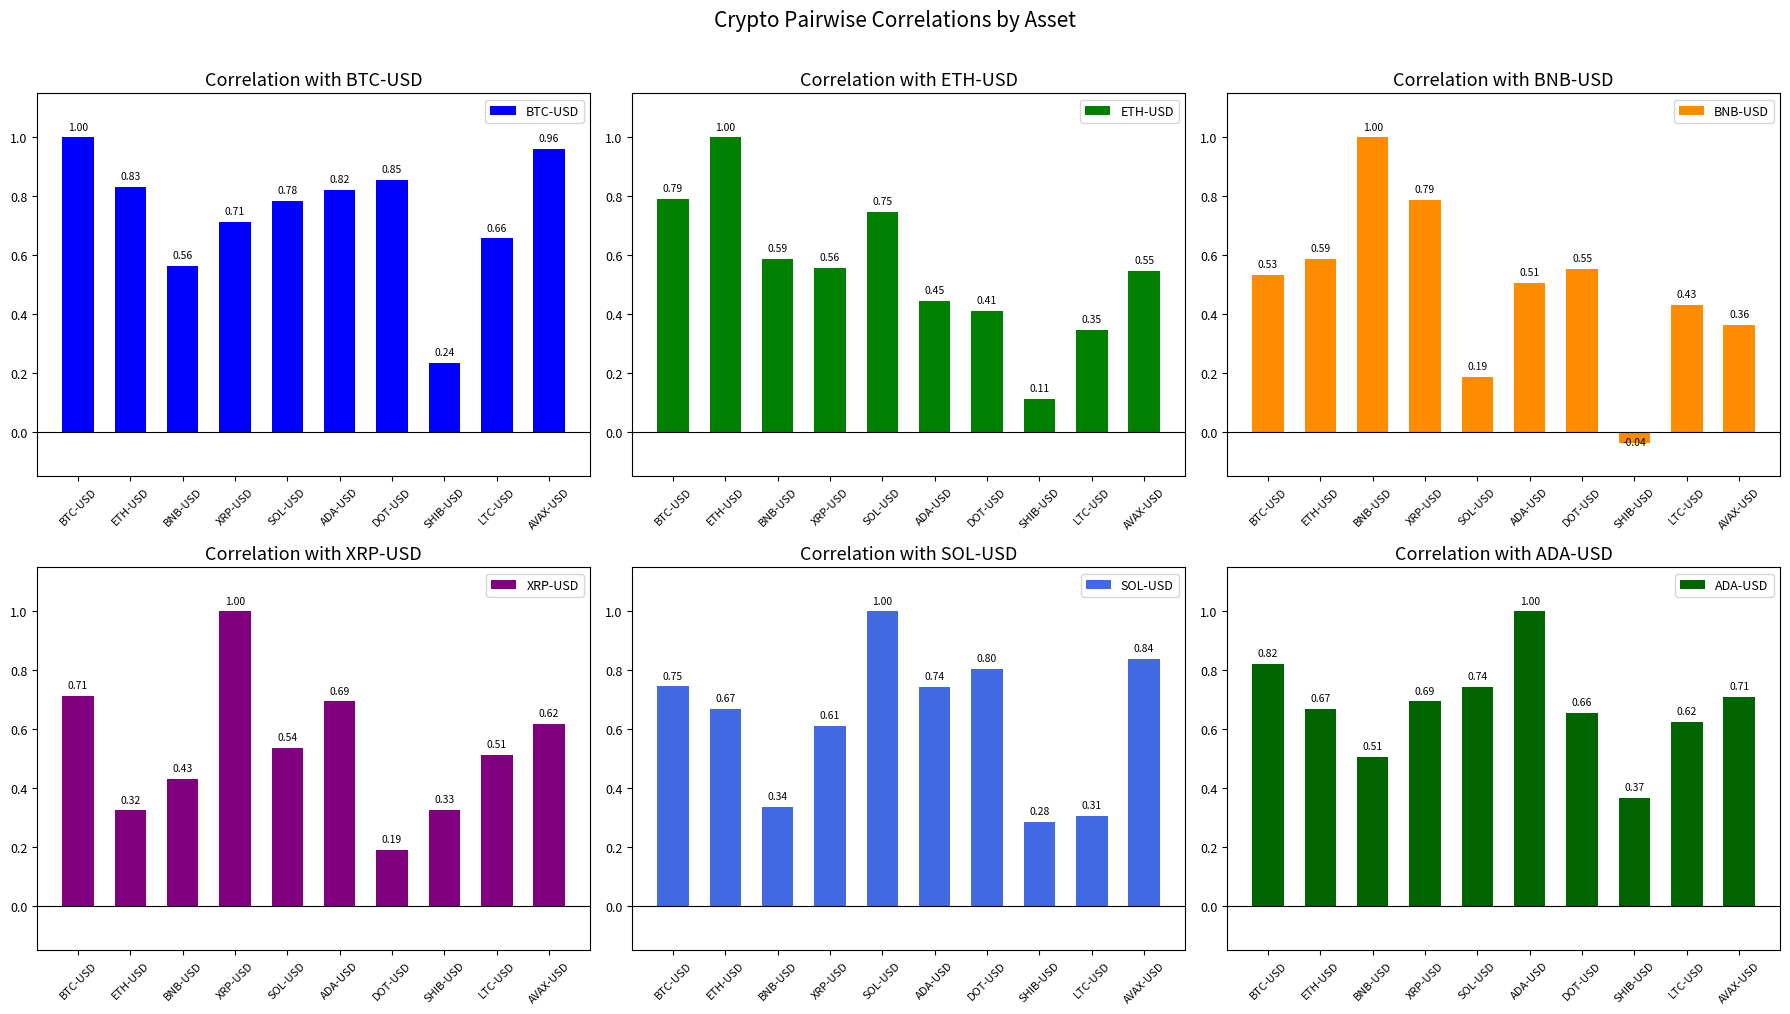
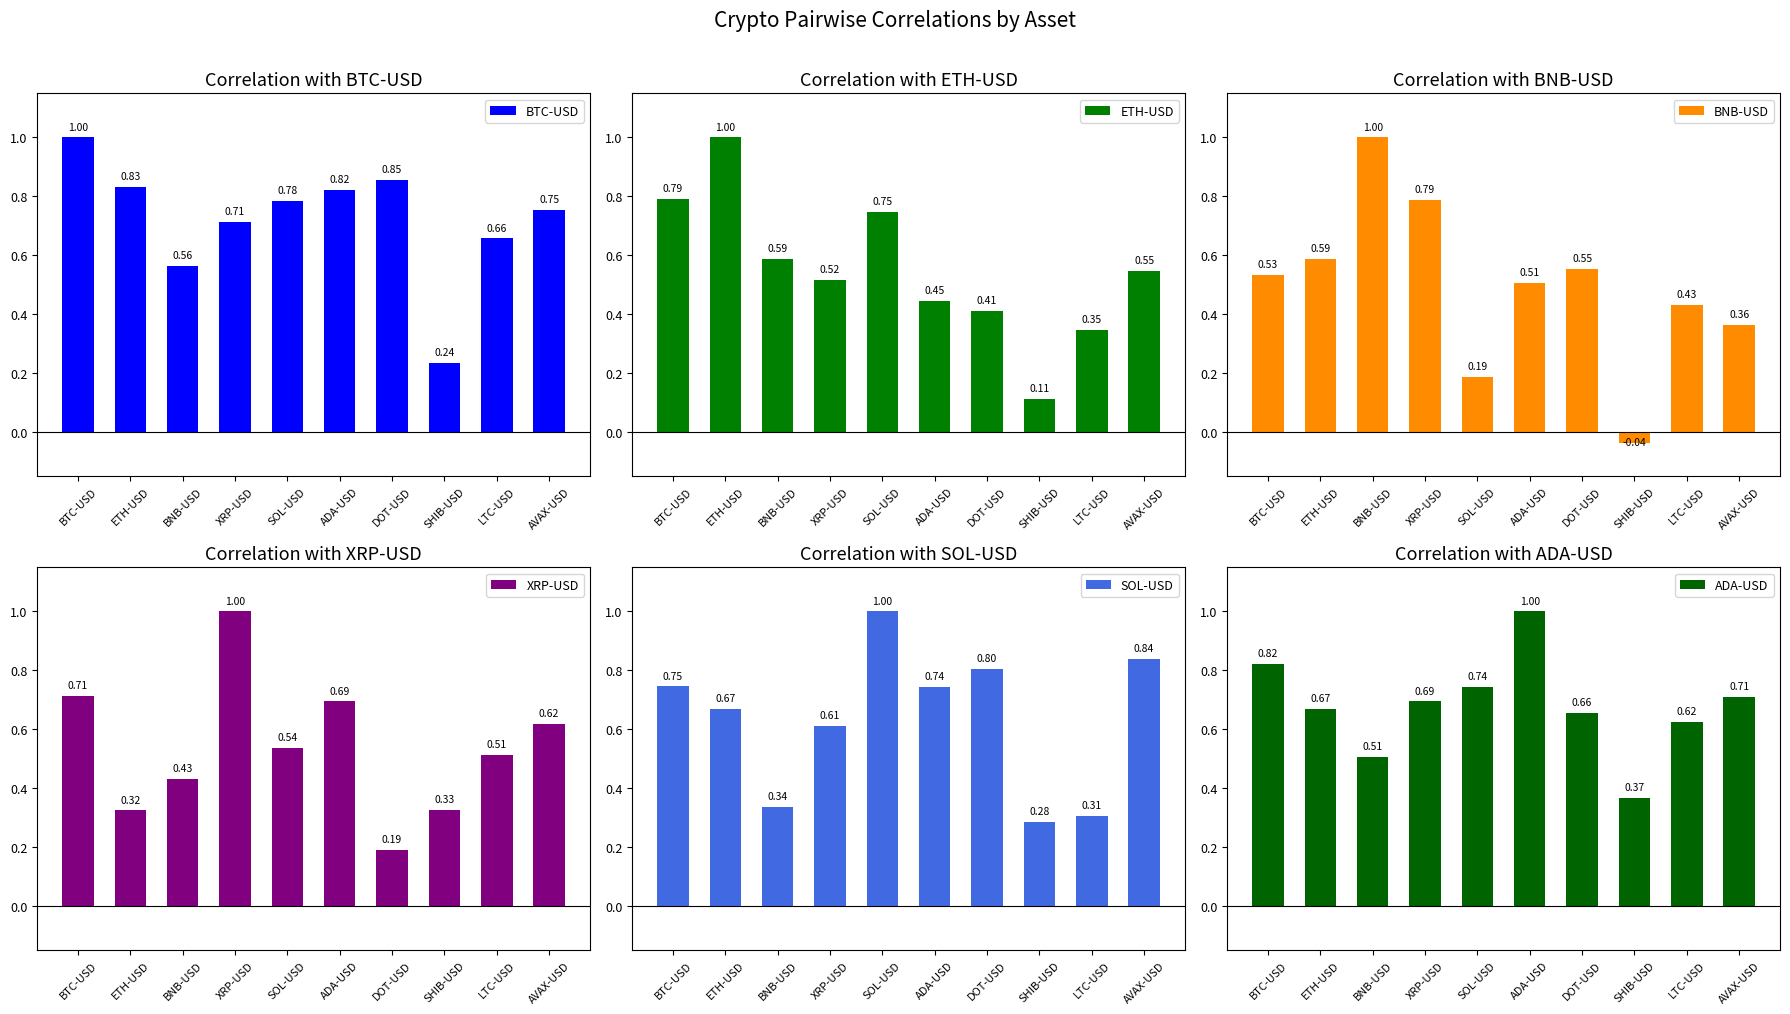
Correlation with BTC-USD, AVAX-USD: 0.96 -> 0.75
Correlation with ETH-USD, XRP-USD: 0.56 -> 0.52
